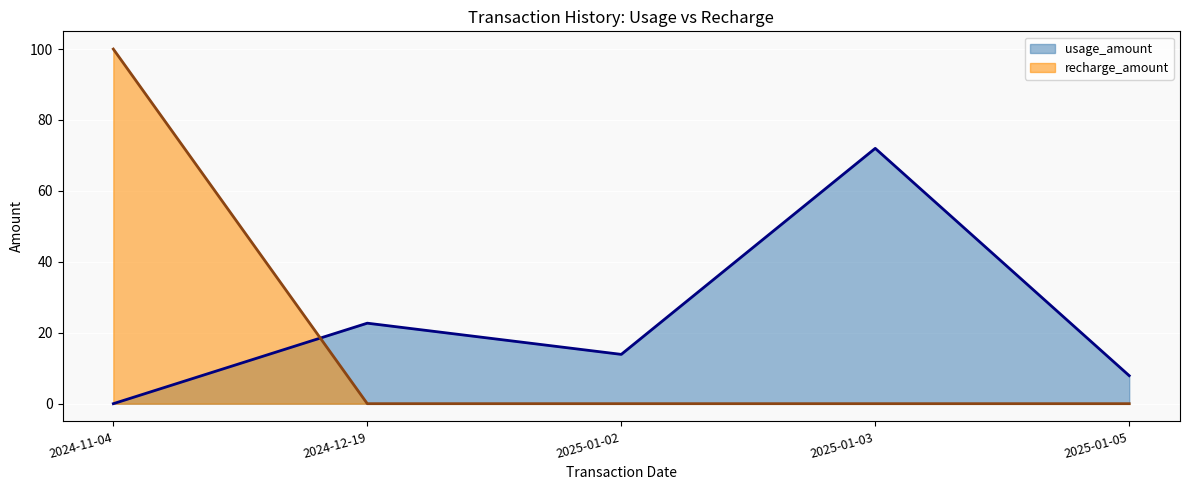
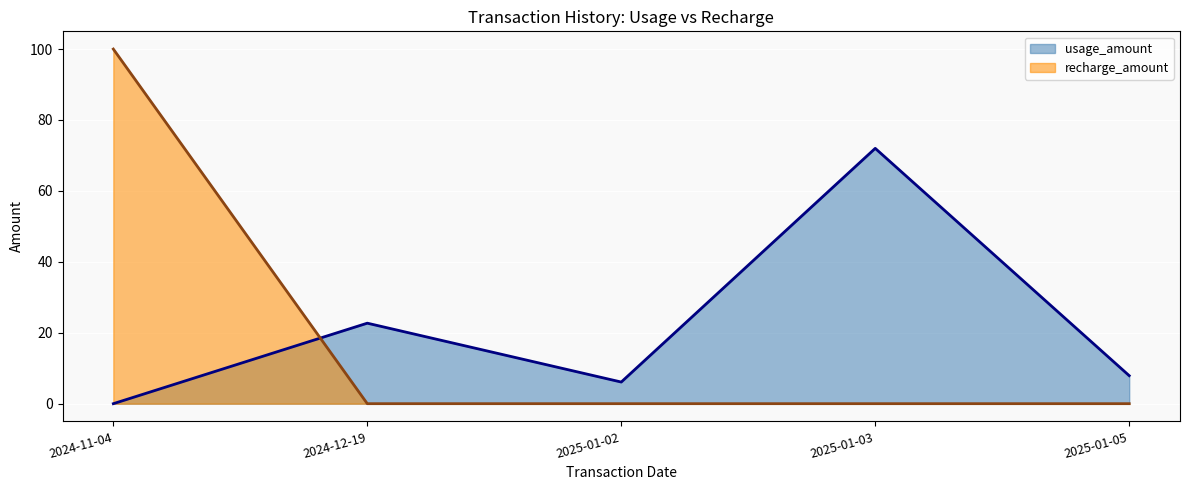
usage_amount, 2025-01-02: 14 -> 6
